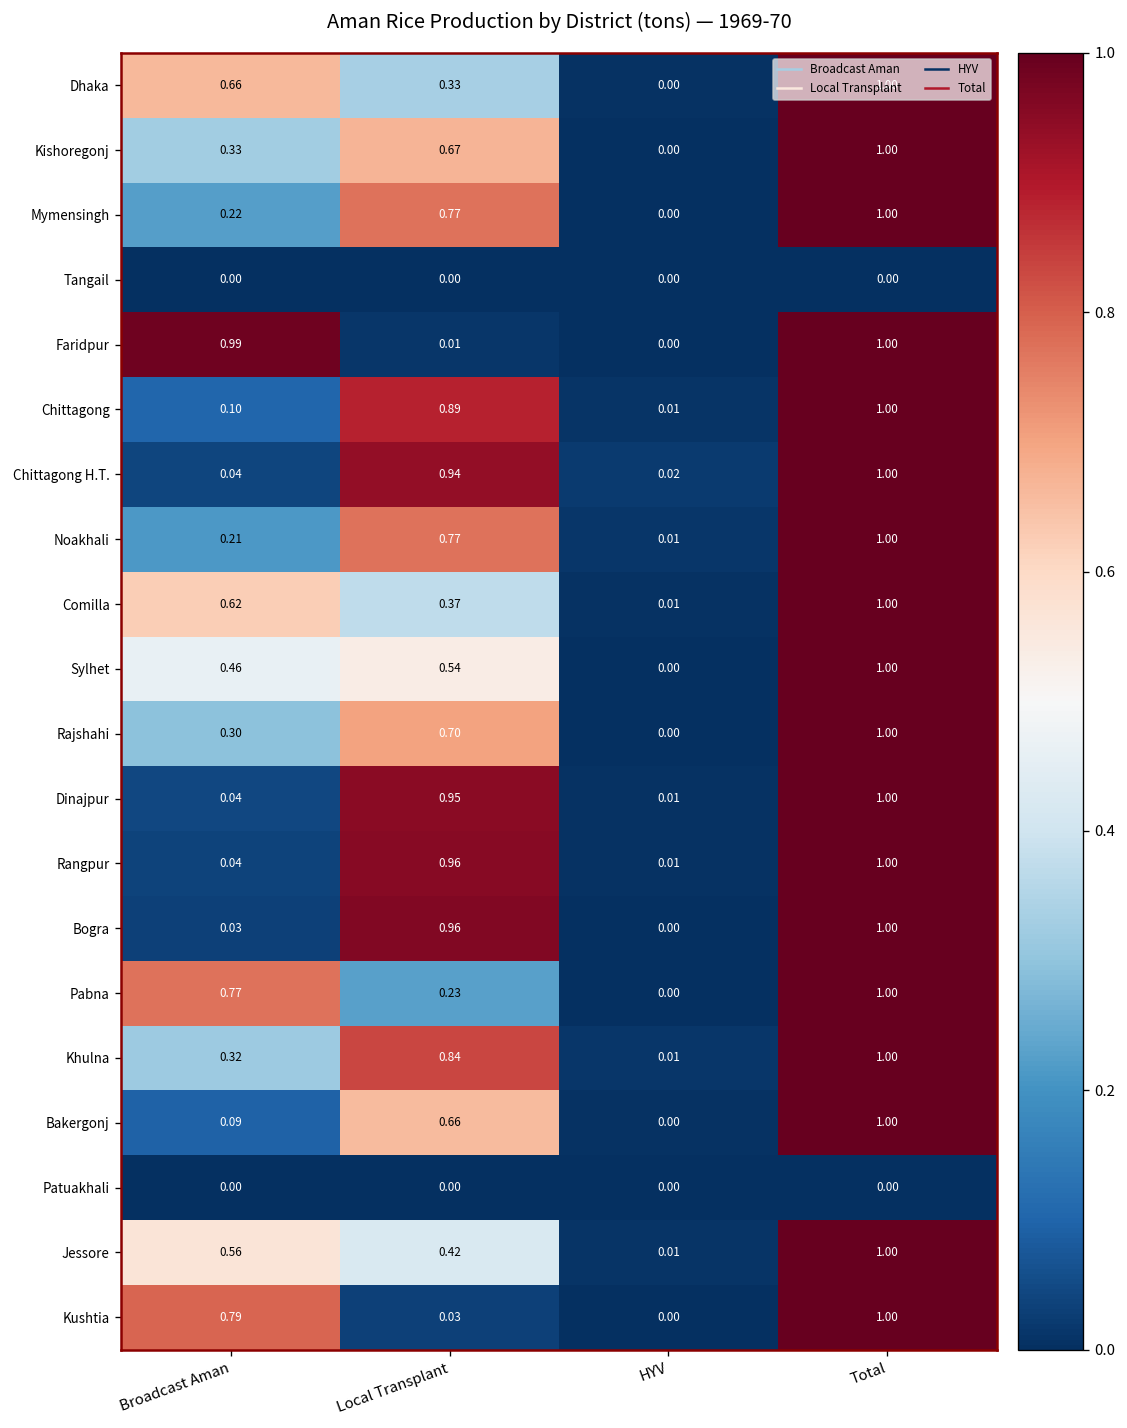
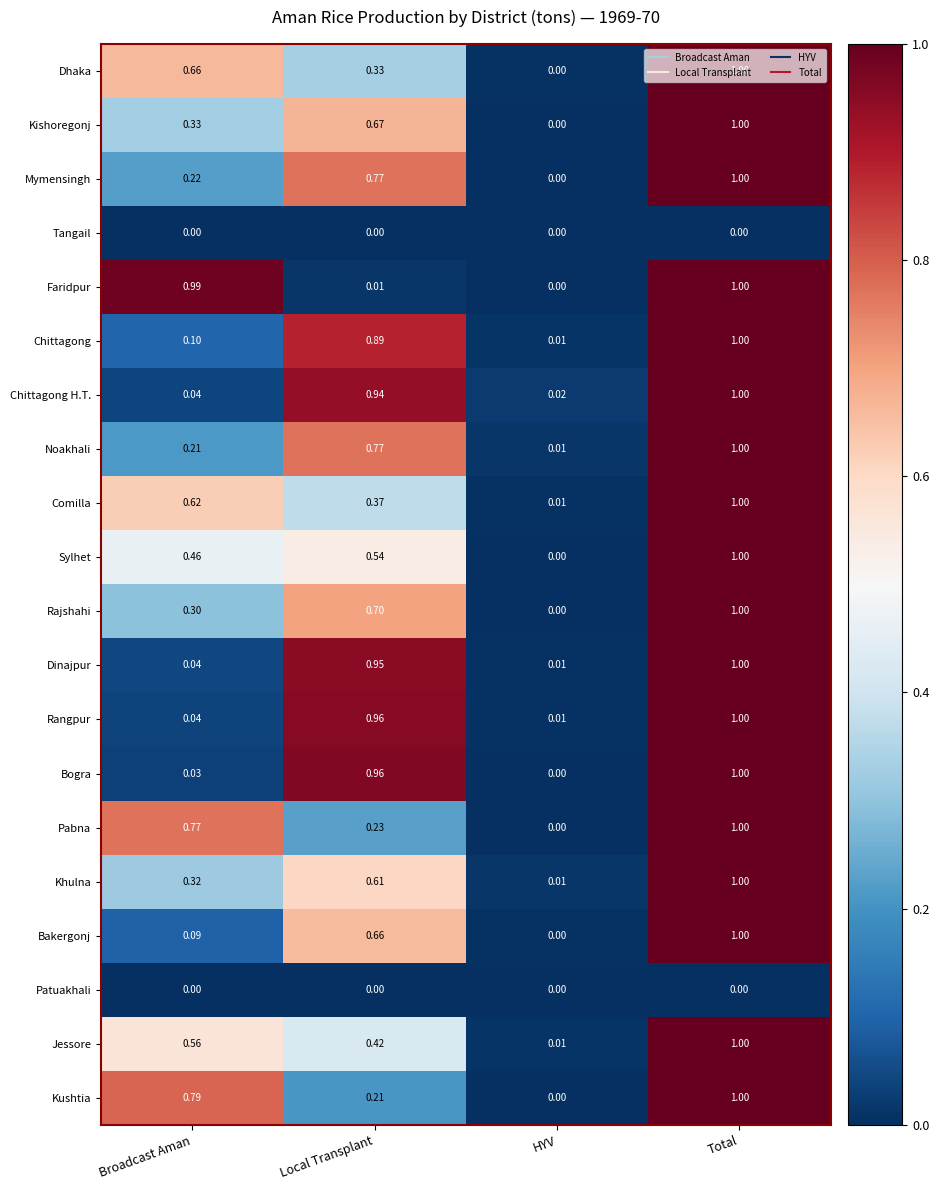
Khulna, Local Transplant: 0.84 -> 0.61
Kushtia, Local Transplant: 0.03 -> 0.21
